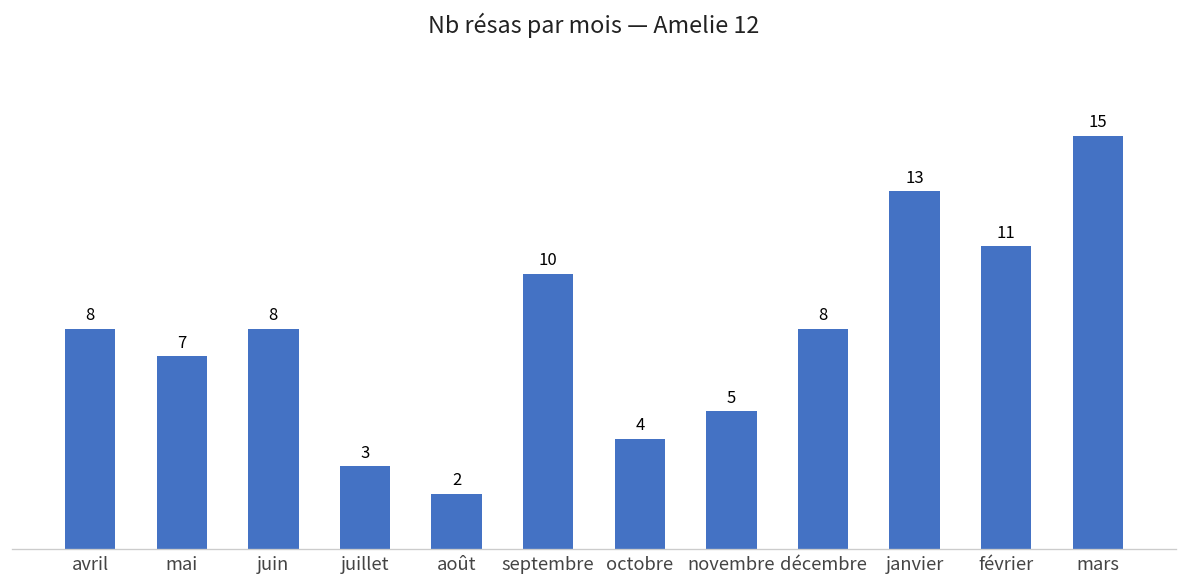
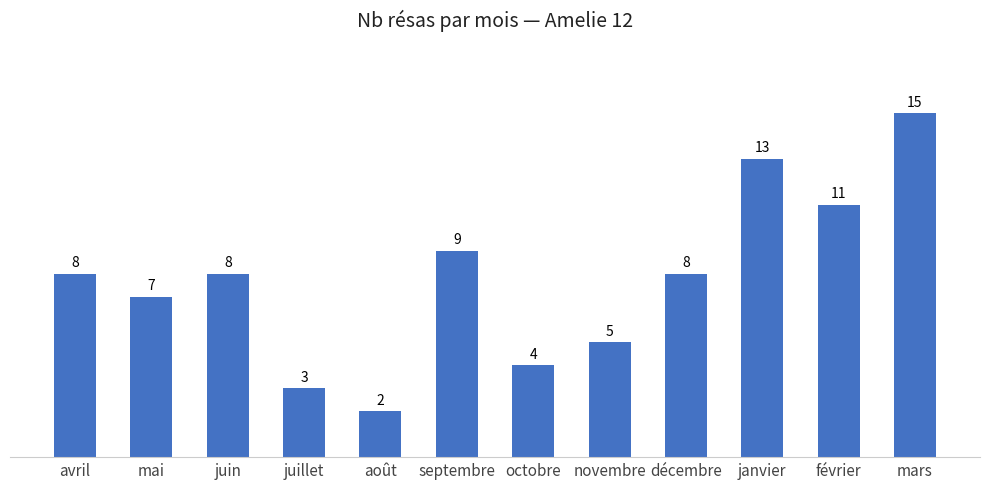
septembre: 10 -> 9
